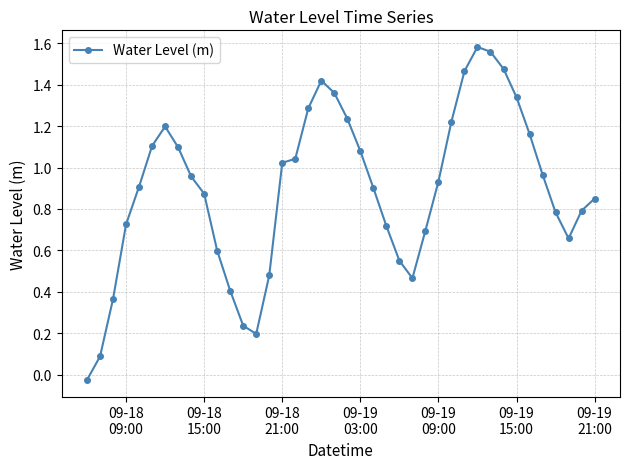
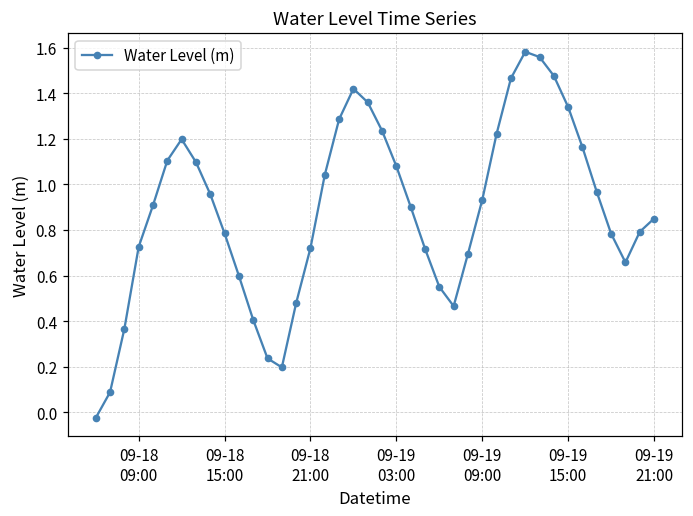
09-18 15:00: 0.87 -> 0.78
09-18 21:00: 1.02 -> 0.72
